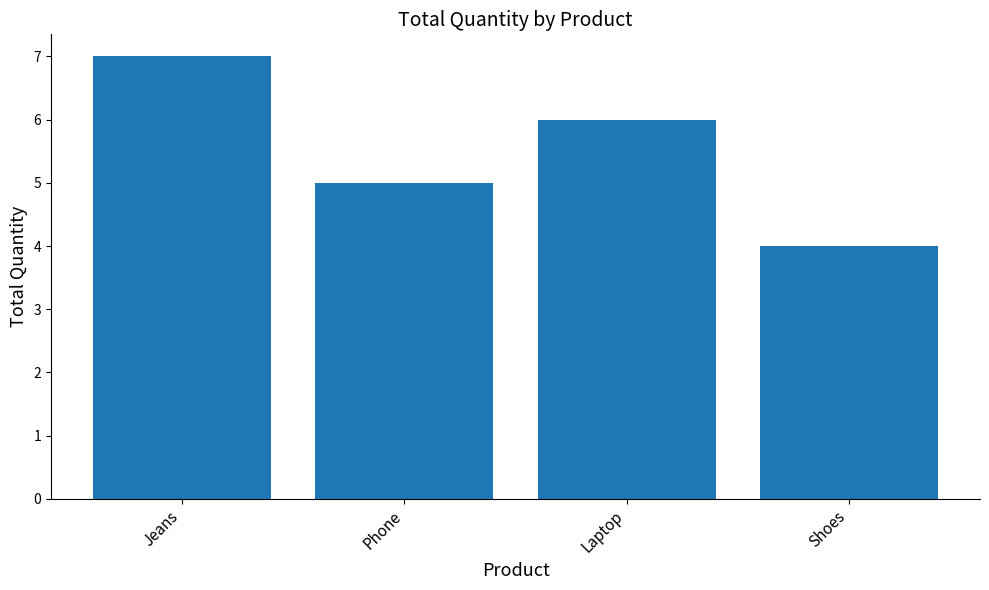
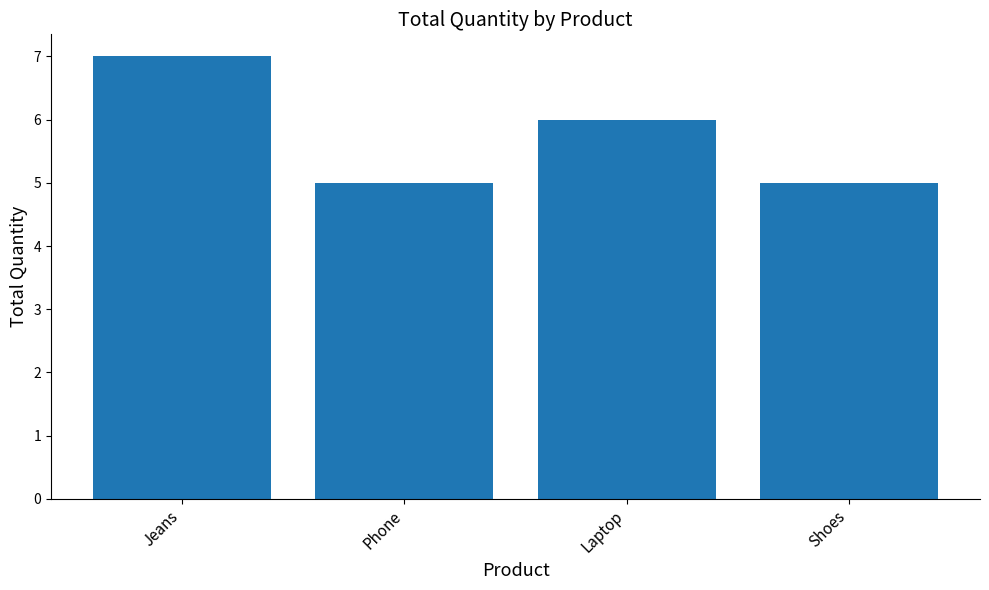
Shoes: 4 -> 5
